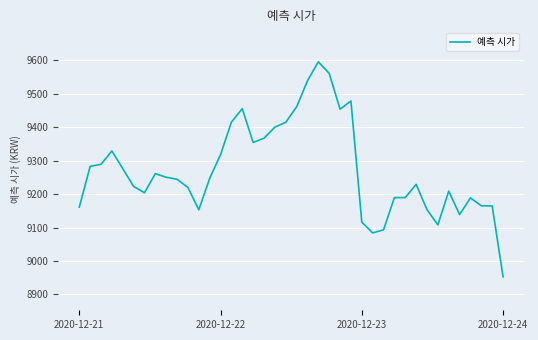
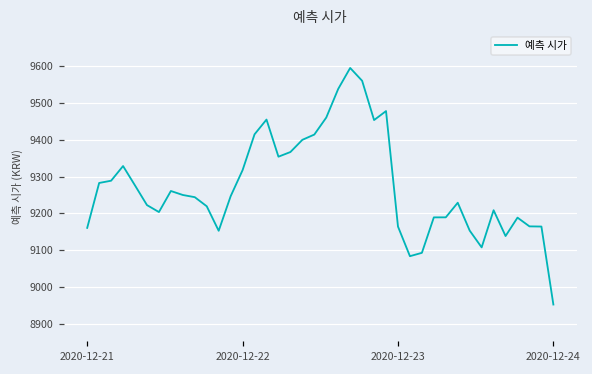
2020-12-23: 9120 -> 9160
